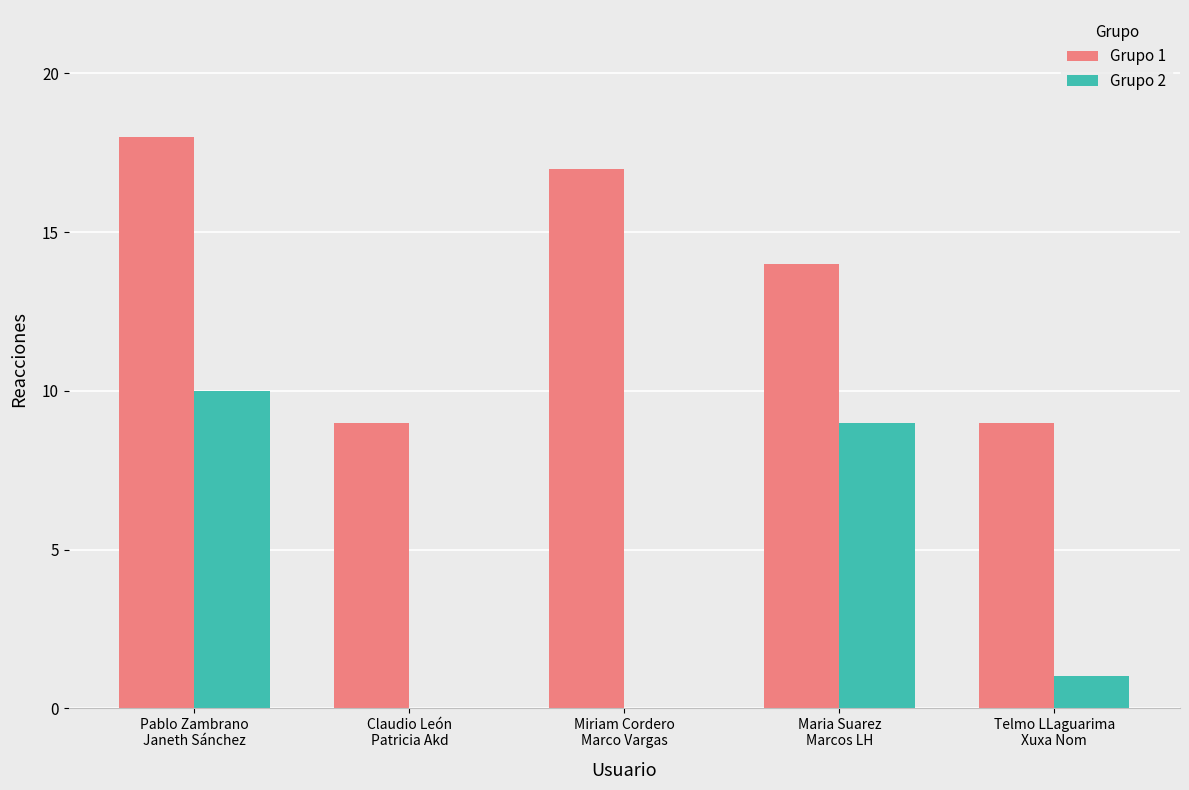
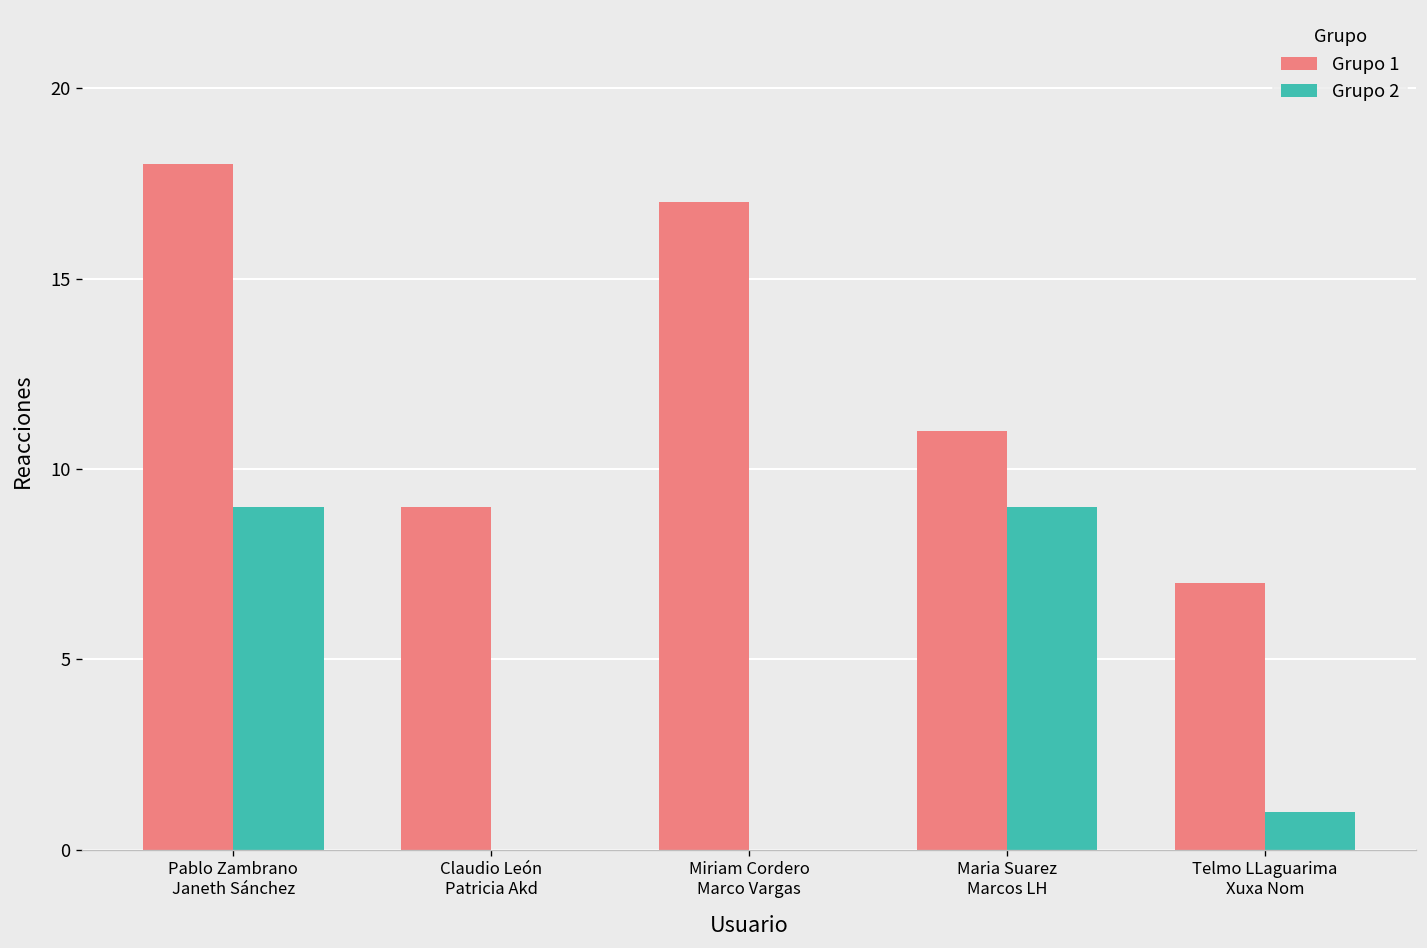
Grupo 2, Pablo Zambrano Janeth Sánchez: 10 -> 9
Grupo 1, Maria Suarez Marcos LH: 14 -> 11
Grupo 1, Telmo LLaguarima Xuxa Nom: 9 -> 7
